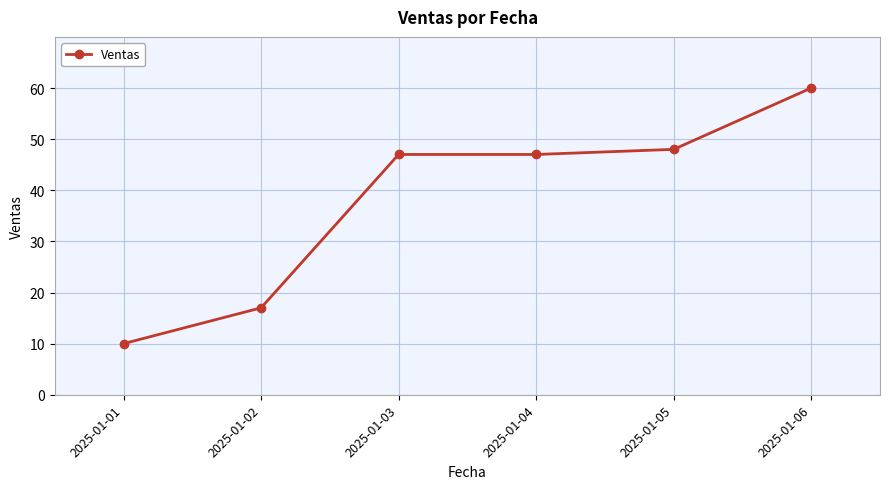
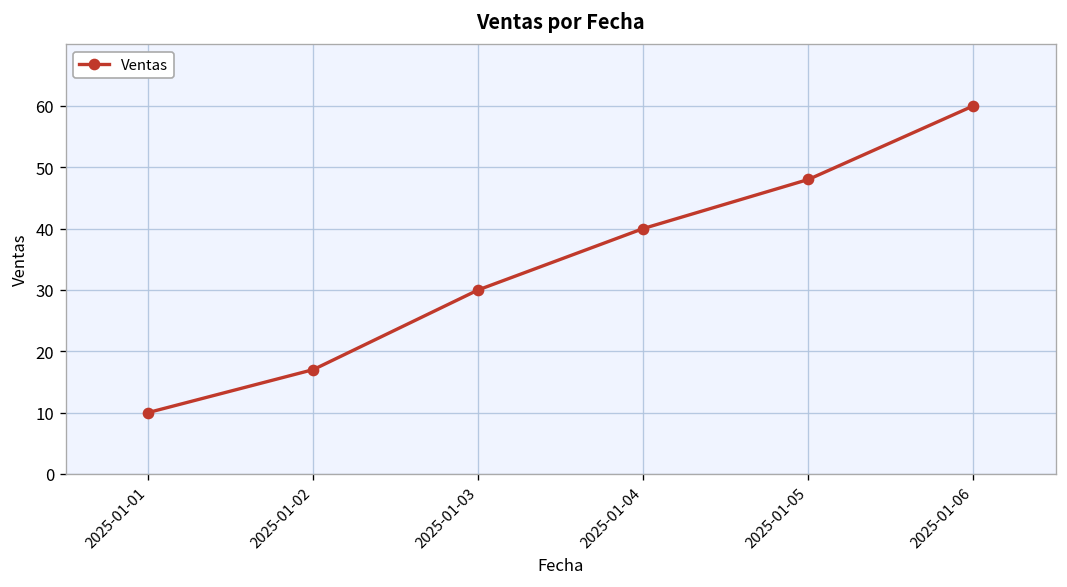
2025-01-03: 47 -> 30
2025-01-04: 47 -> 40
